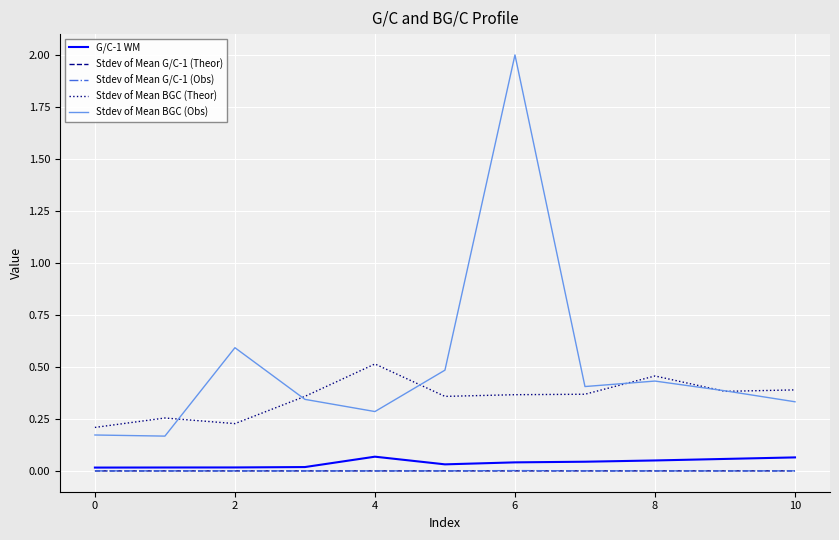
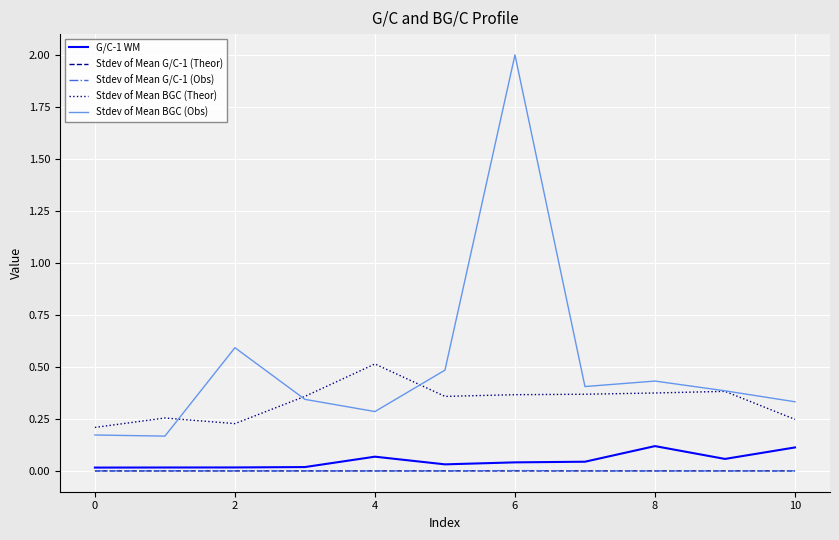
G/C-1 WM, 8: 0.05 -> 0.12
Stdev of Mean BGC (Theor), 8: 0.46 -> 0.37
G/C-1 WM, 10: 0.07 -> 0.11
Stdev of Mean BGC (Theor), 10: 0.39 -> 0.25
